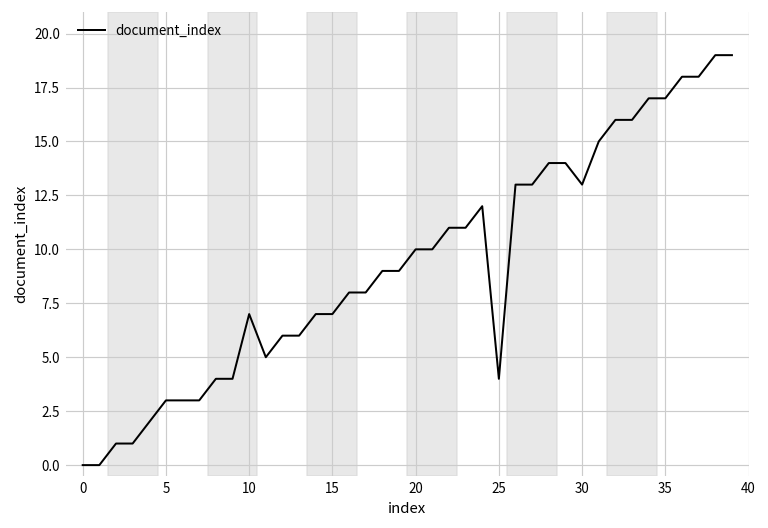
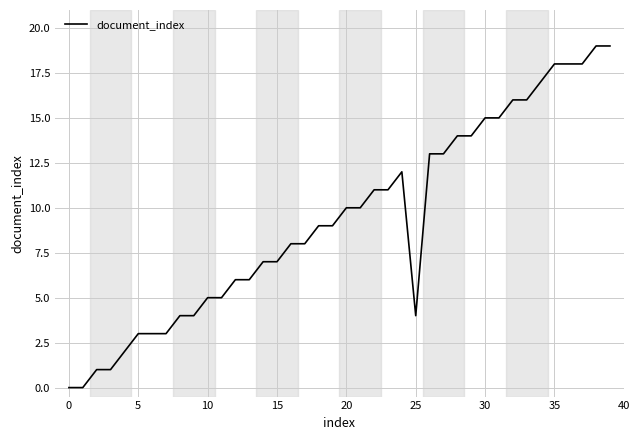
10: 7 -> 5
30: 13 -> 15
35: 17 -> 18
